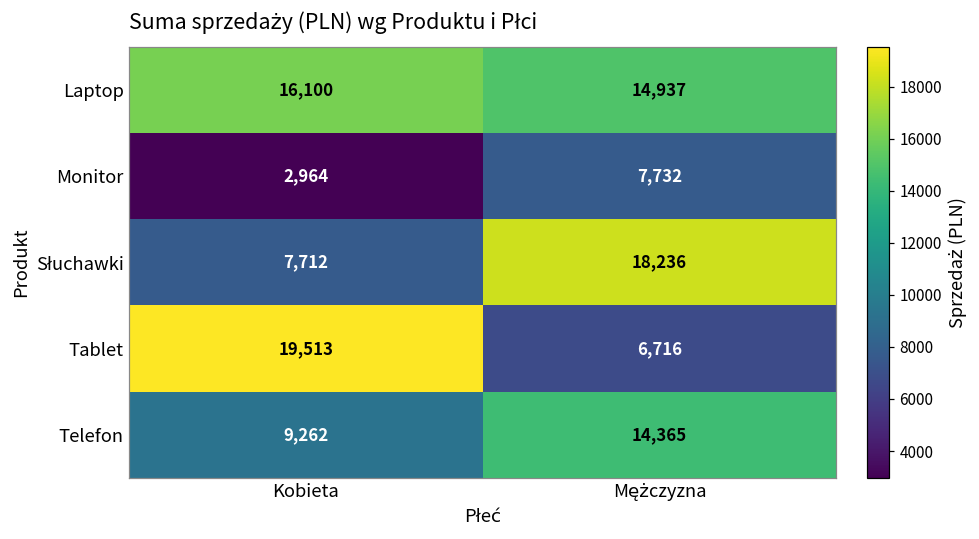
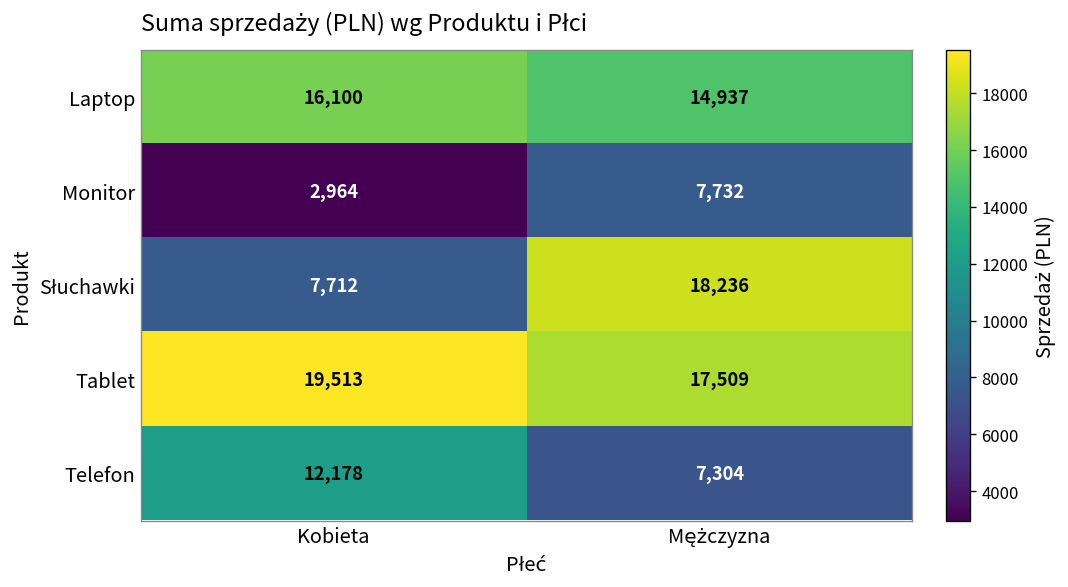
Tablet, Mężczyzna: 6,716 -> 17,509
Telefon, Kobieta: 9,262 -> 12,178
Telefon, Mężczyzna: 14,365 -> 7,304
